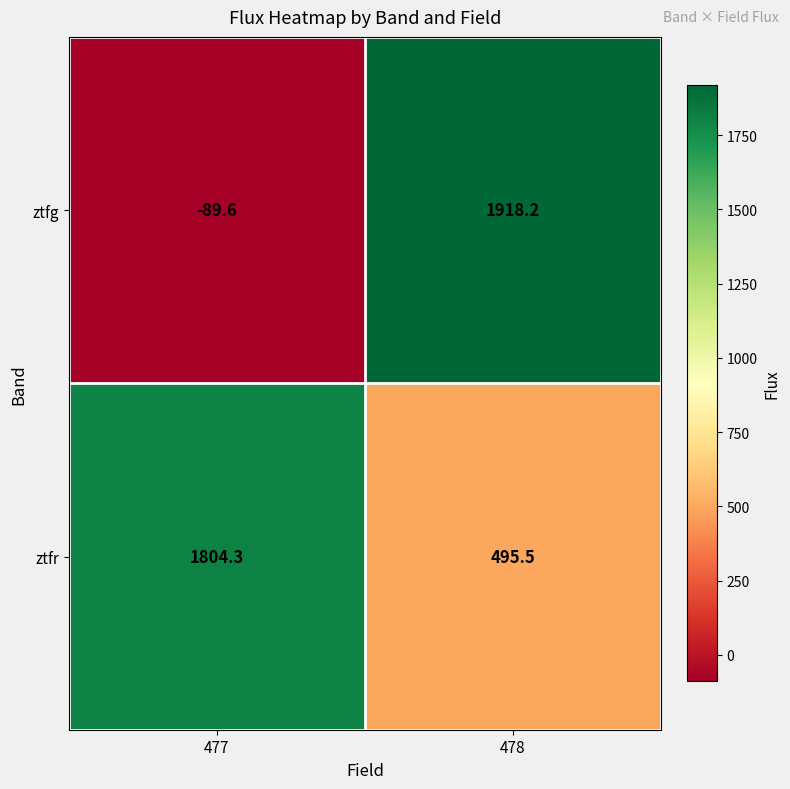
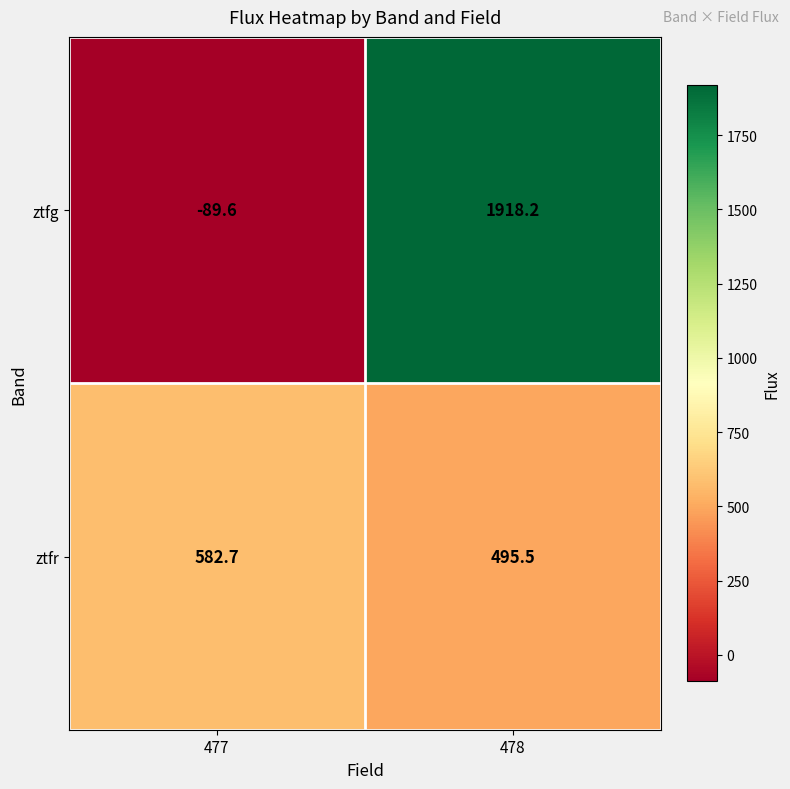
ztfr, 477: 1804.3 -> 582.7
